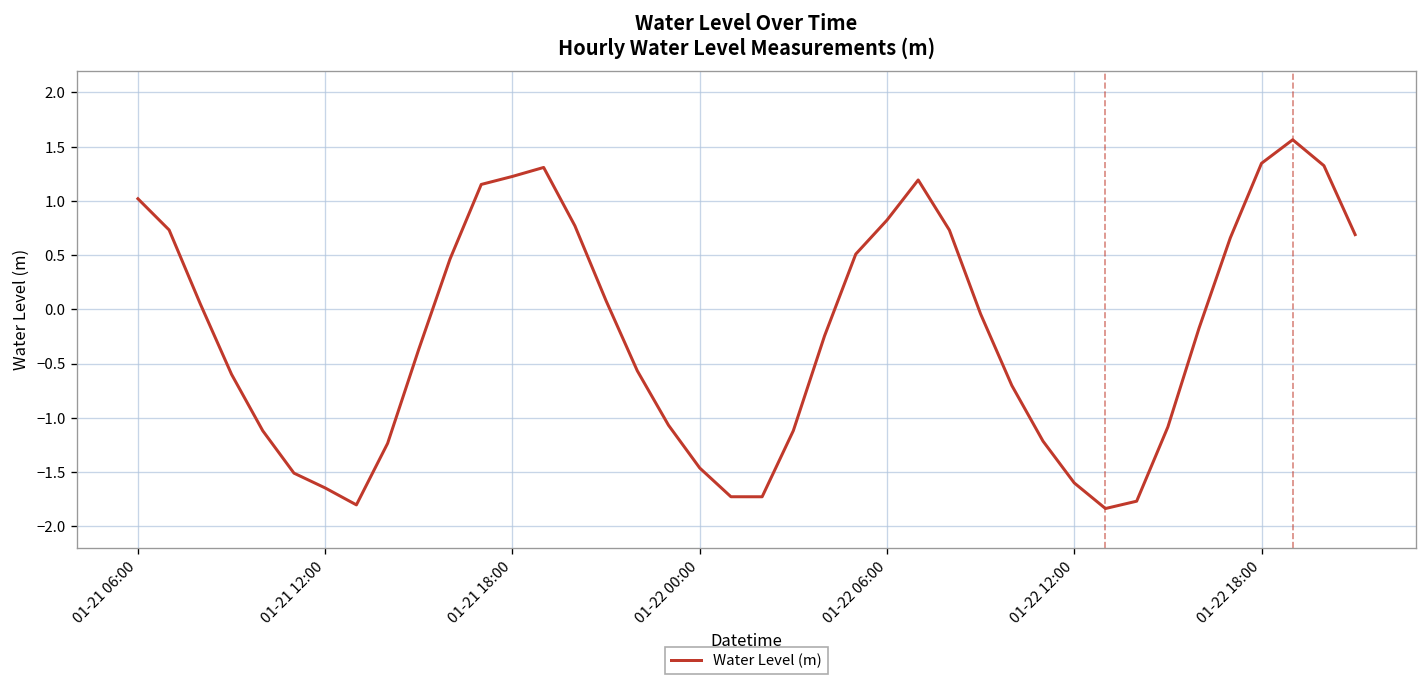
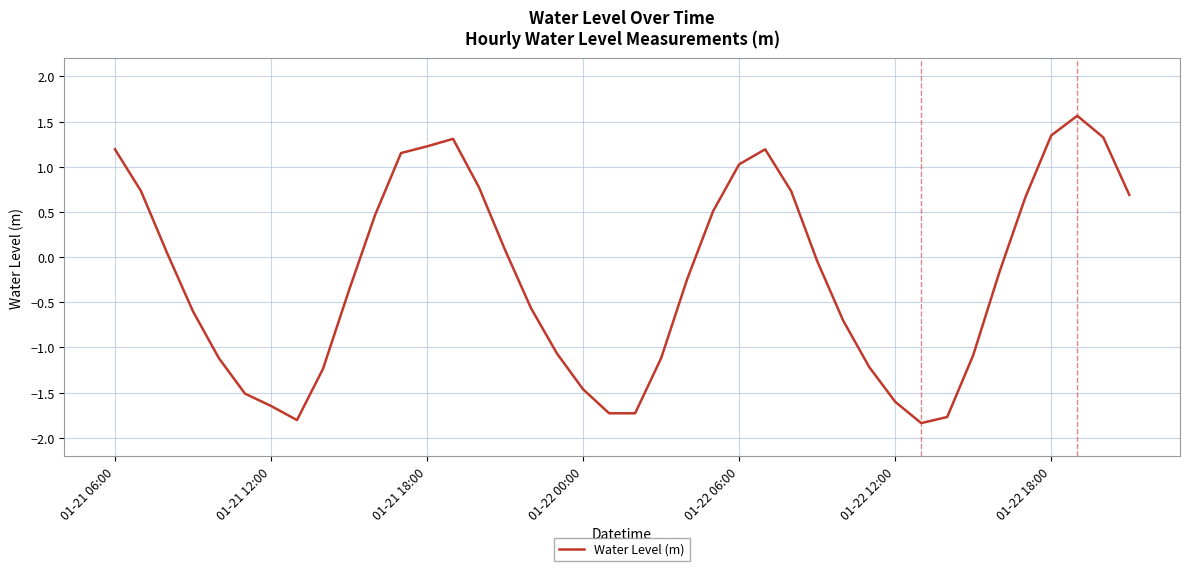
01-21 06:00: 1.0 -> 1.2
01-22 06:00: 0.8 -> 1.0
